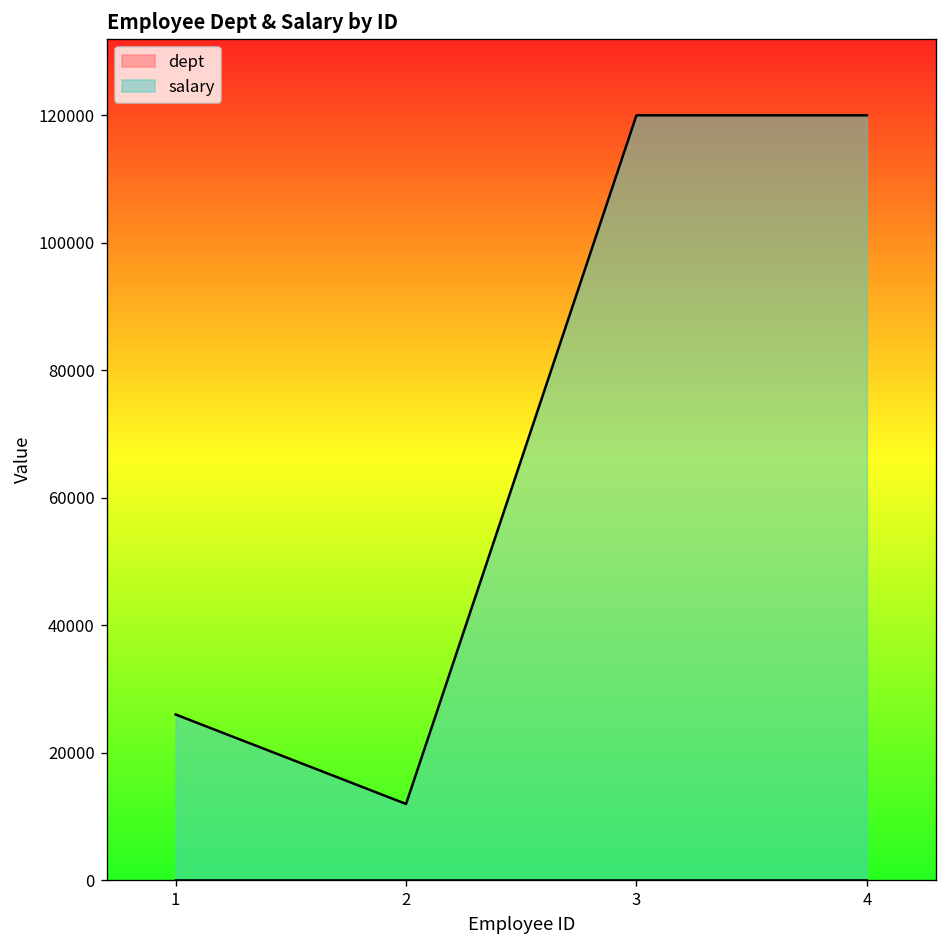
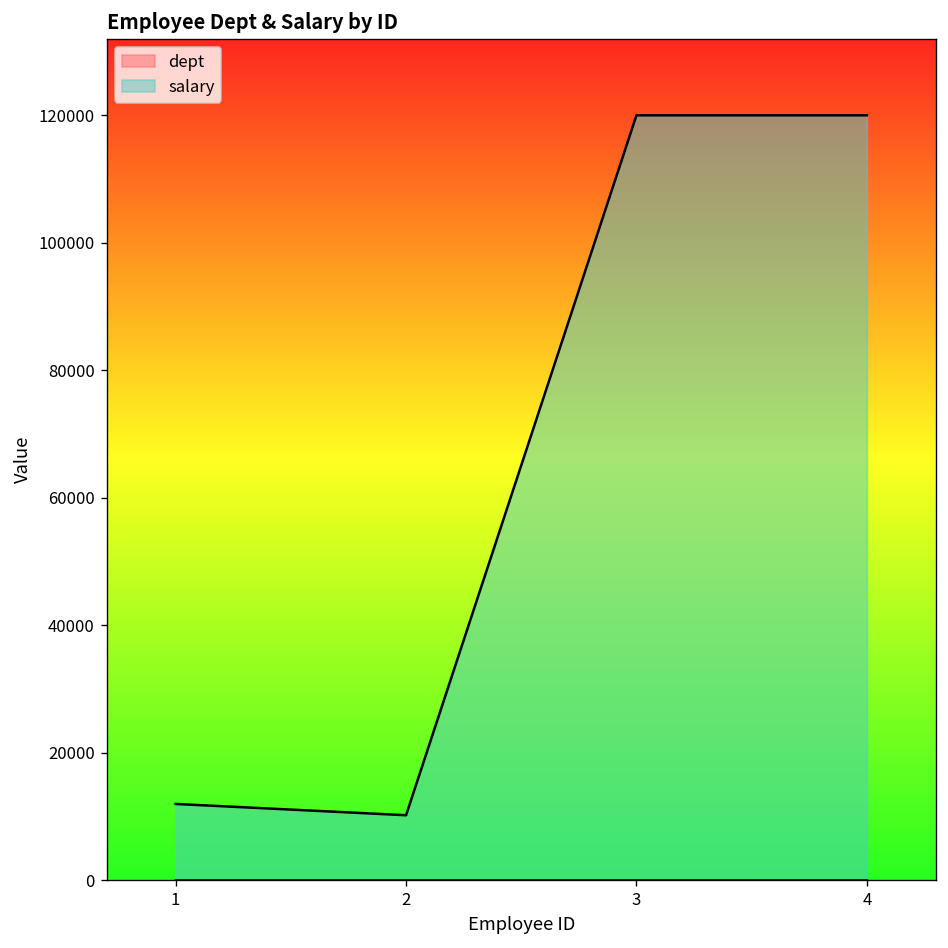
salary, 1: 26000 -> 12000
salary, 2: 12000 -> 10000
